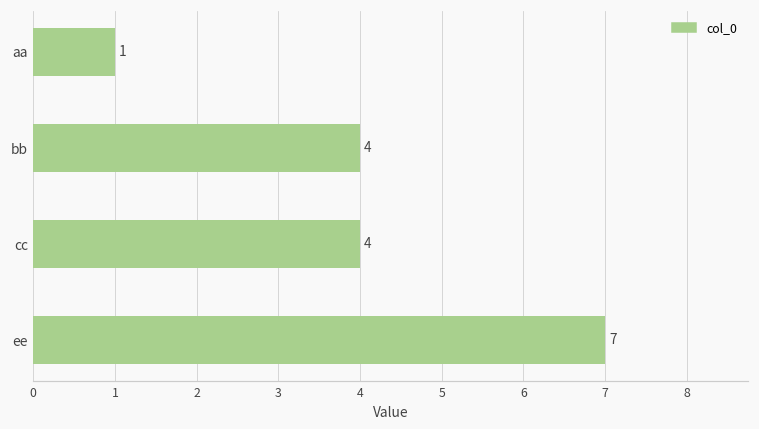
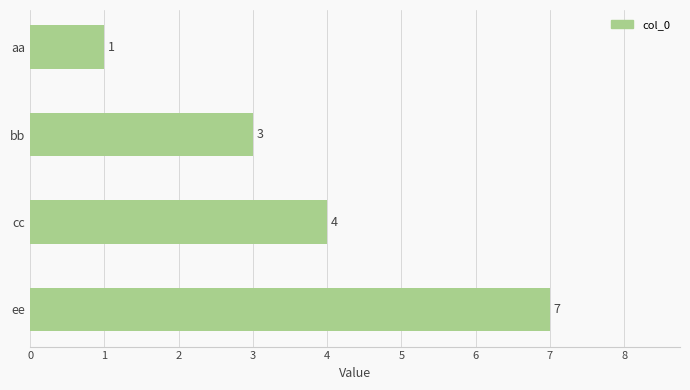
bb: 4 -> 3
